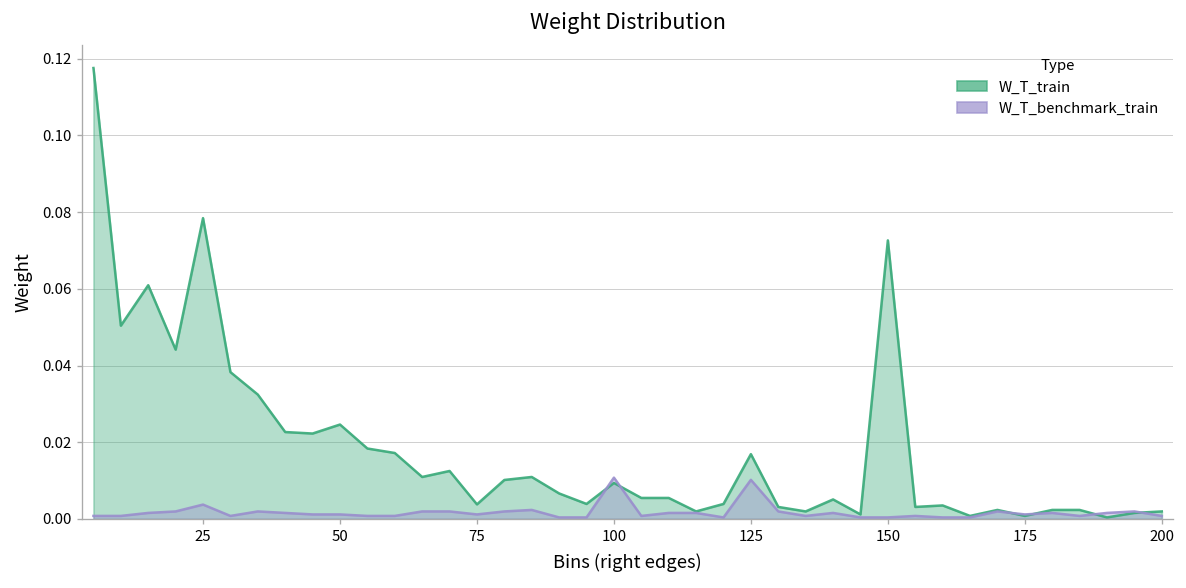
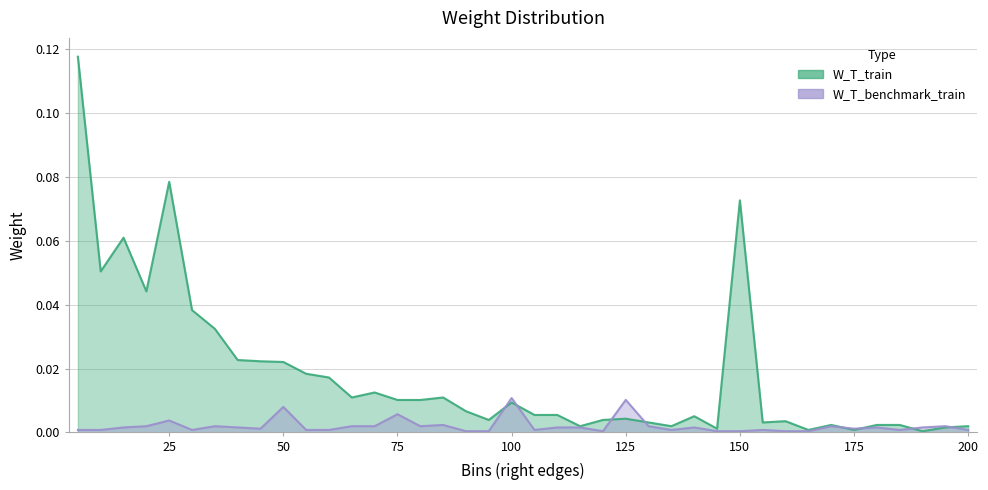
W_T_train, 50: 0.025 -> 0.022
W_T_benchmark_train, 50: 0.001 -> 0.008
W_T_train, 75: 0.004 -> 0.010
W_T_benchmark_train, 75: 0.001 -> 0.006
W_T_train, 125: 0.017 -> 0.004
